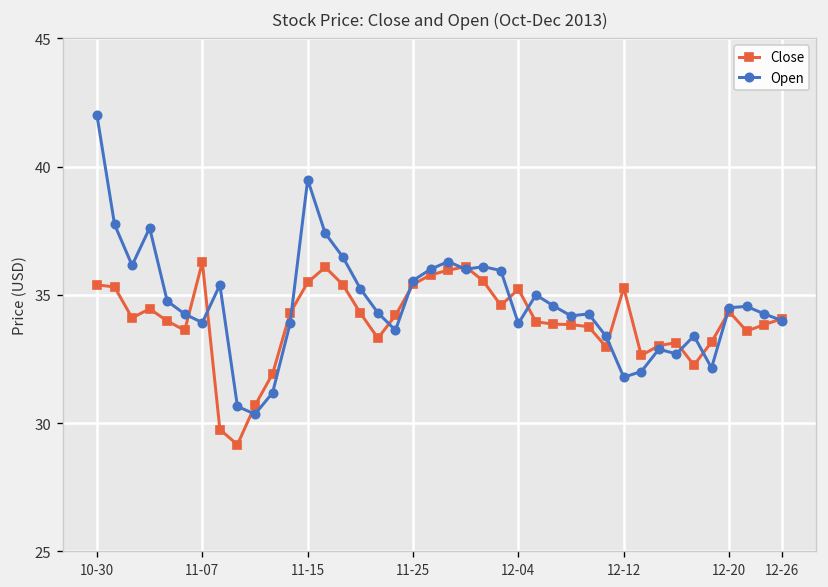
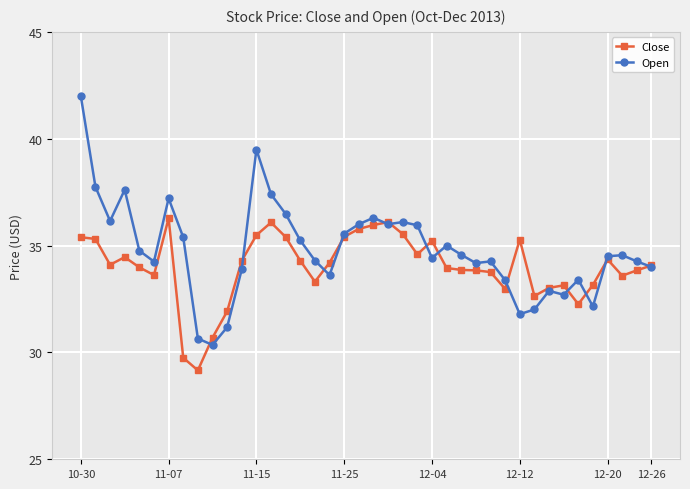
Open, 11-07: 33.9 -> 37.2
Open, 12-04: 33.9 -> 34.4
